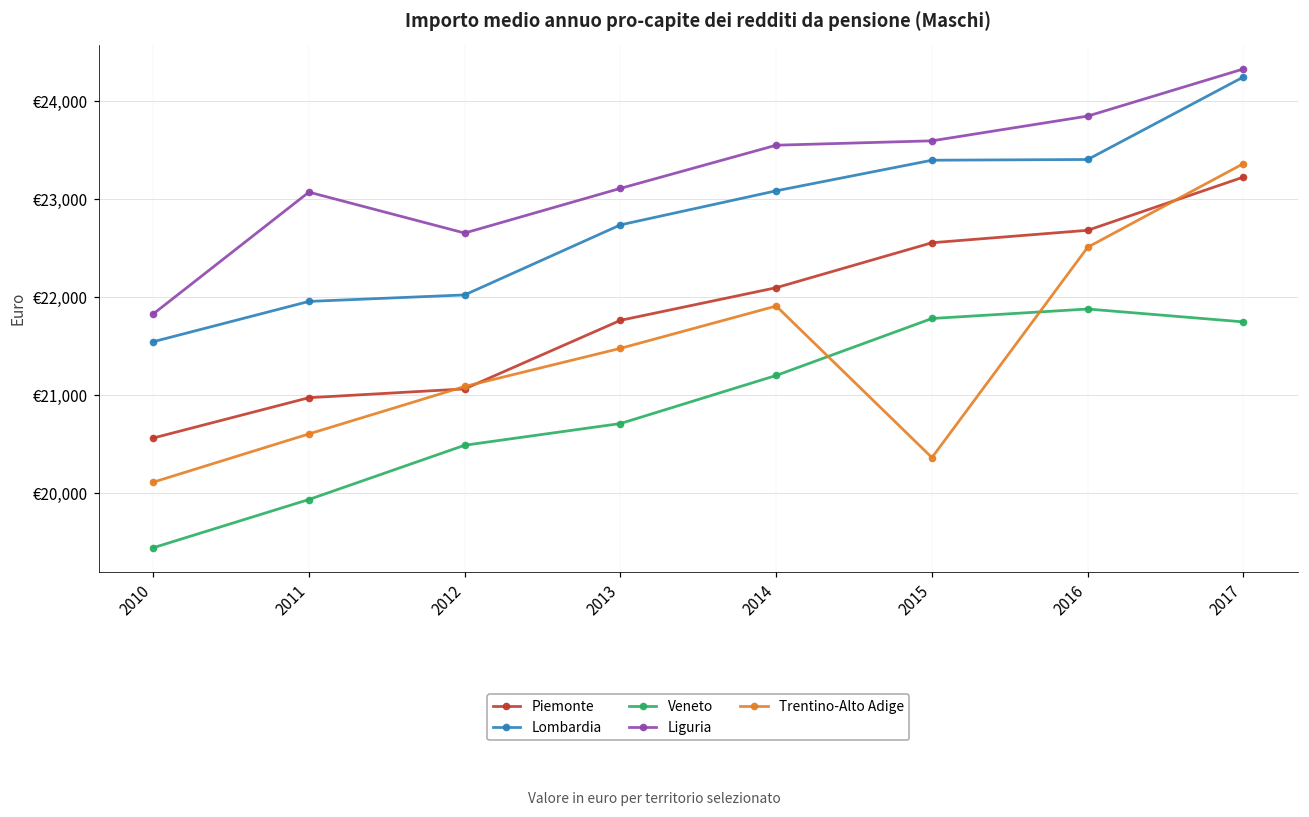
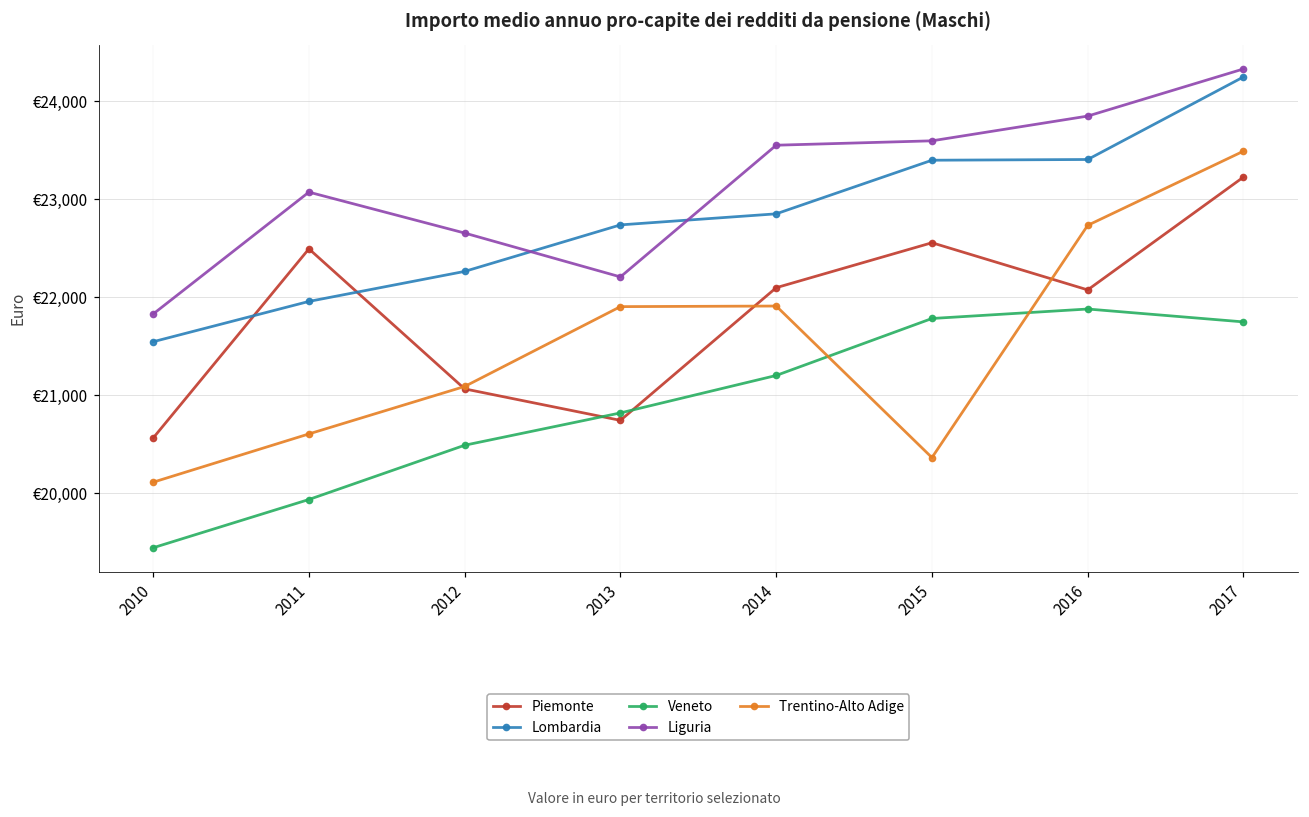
Piemonte, 2011: €21,000 -> €22,500
Lombardia, 2012: €22,000 -> €22,300
Piemonte, 2013: €21,800 -> €20,700
Veneto, 2013: €20,700 -> €20,800
Liguria, 2013: €23,100 -> €22,200
Trentino-Alto Adige, 2013: €21,500 -> €21,900
Lombardia, 2014: €23,100 -> €22,800
Piemonte, 2016: €22,700 -> €22,100
Trentino-Alto Adige, 2016: €22,500 -> €22,700
Trentino-Alto Adige, 2017: €23,400 -> €23,500
